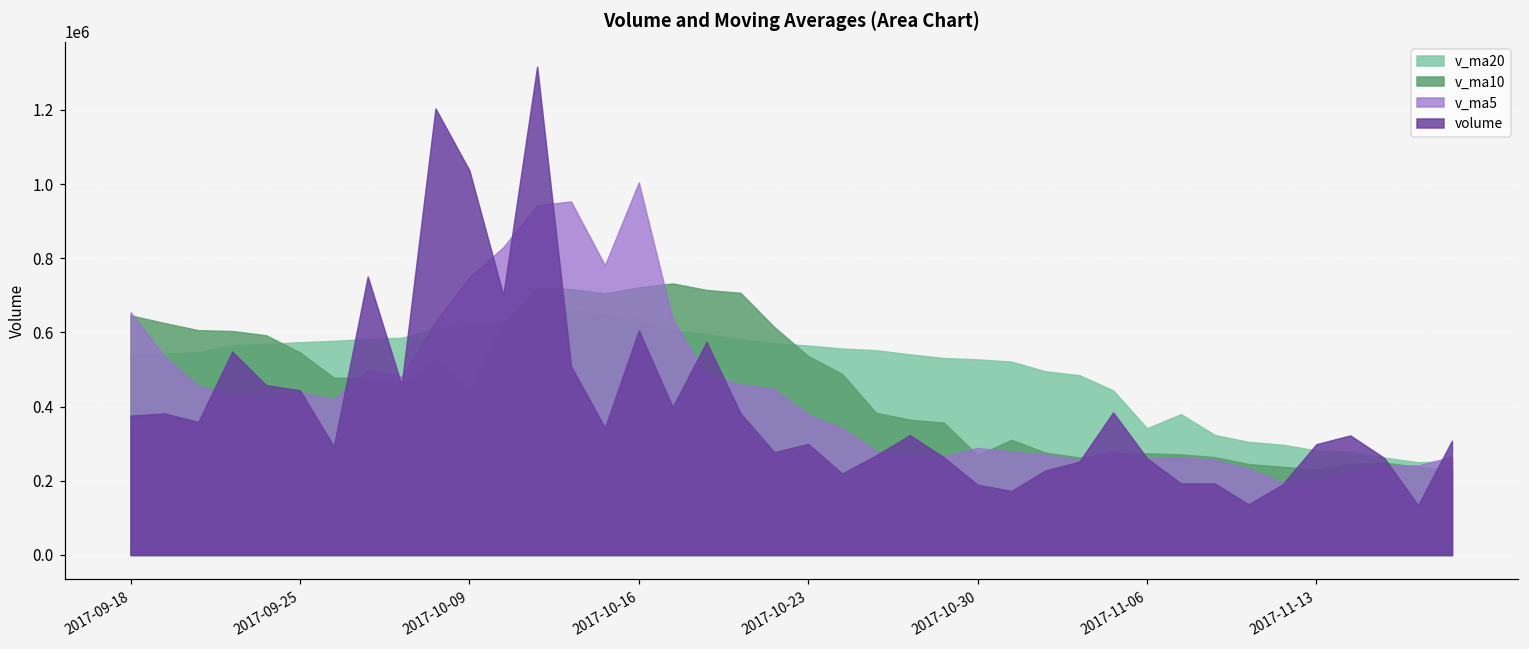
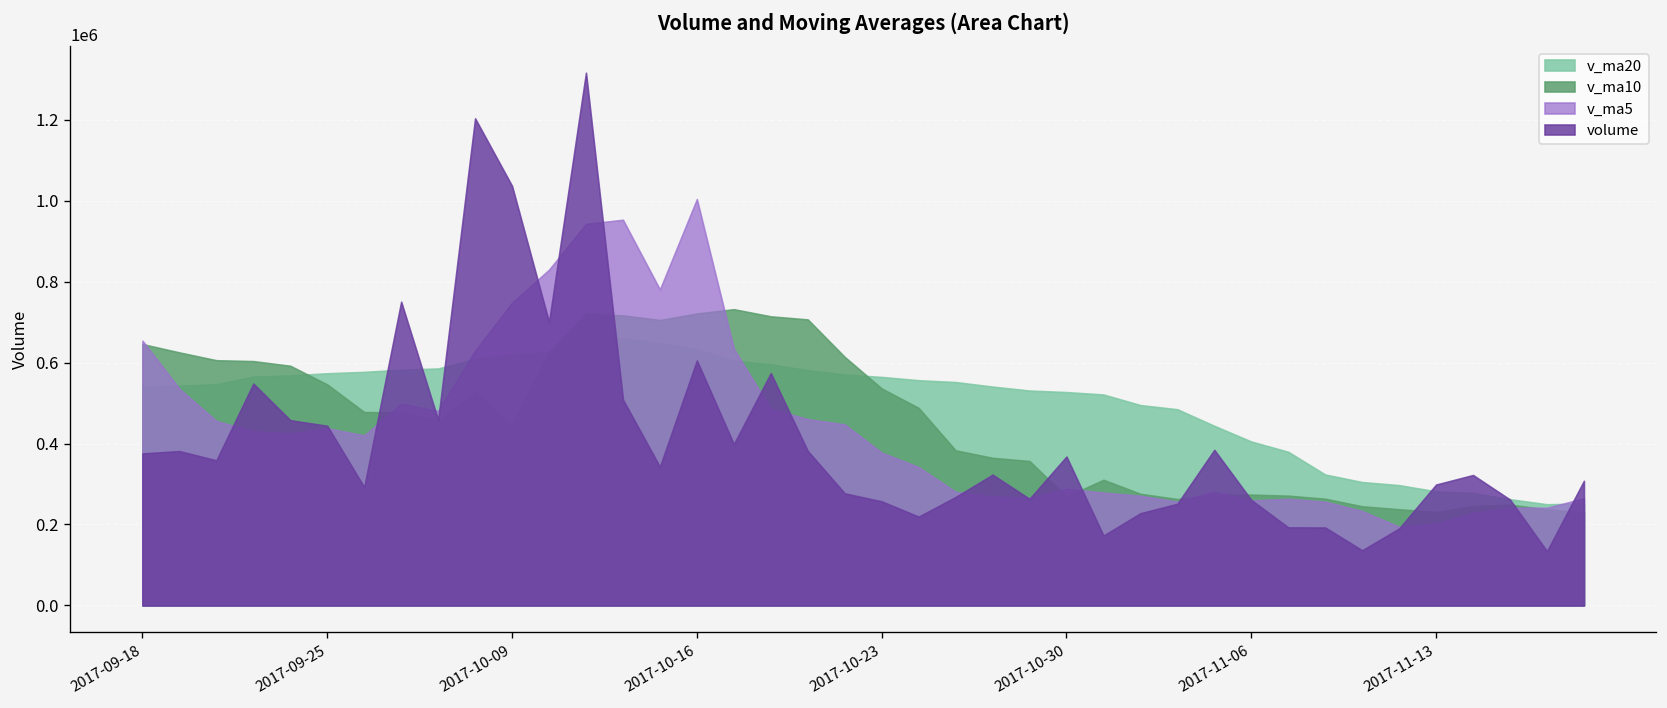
volume, 2017-10-23: 300000 -> 260000
volume, 2017-10-30: 190000 -> 370000
v_ma20, 2017-11-06: 340000 -> 400000
